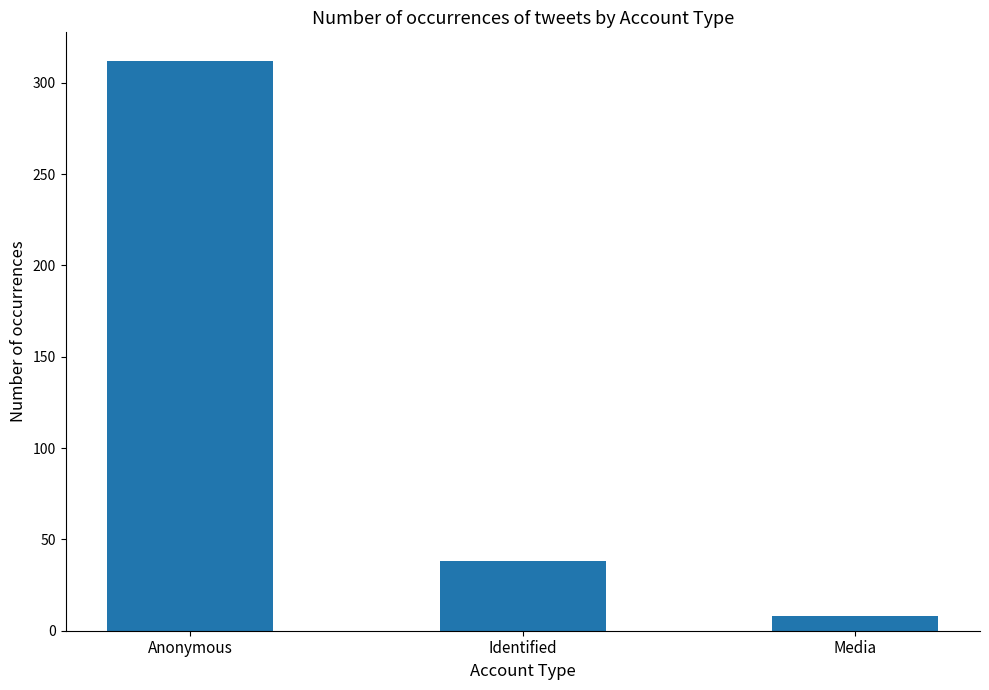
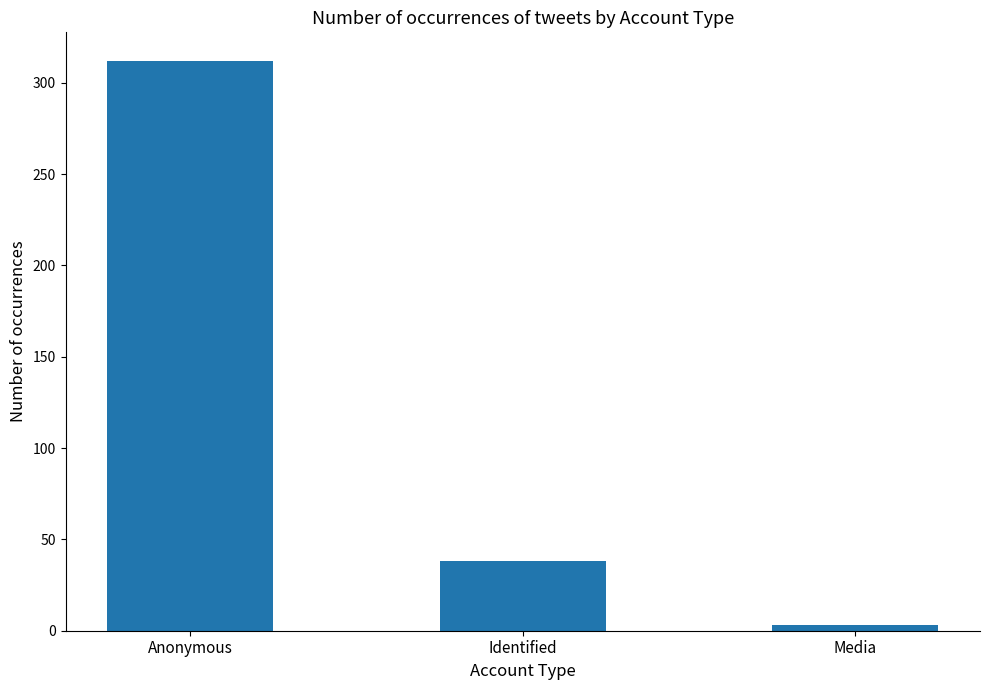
Media: 8 -> 3
